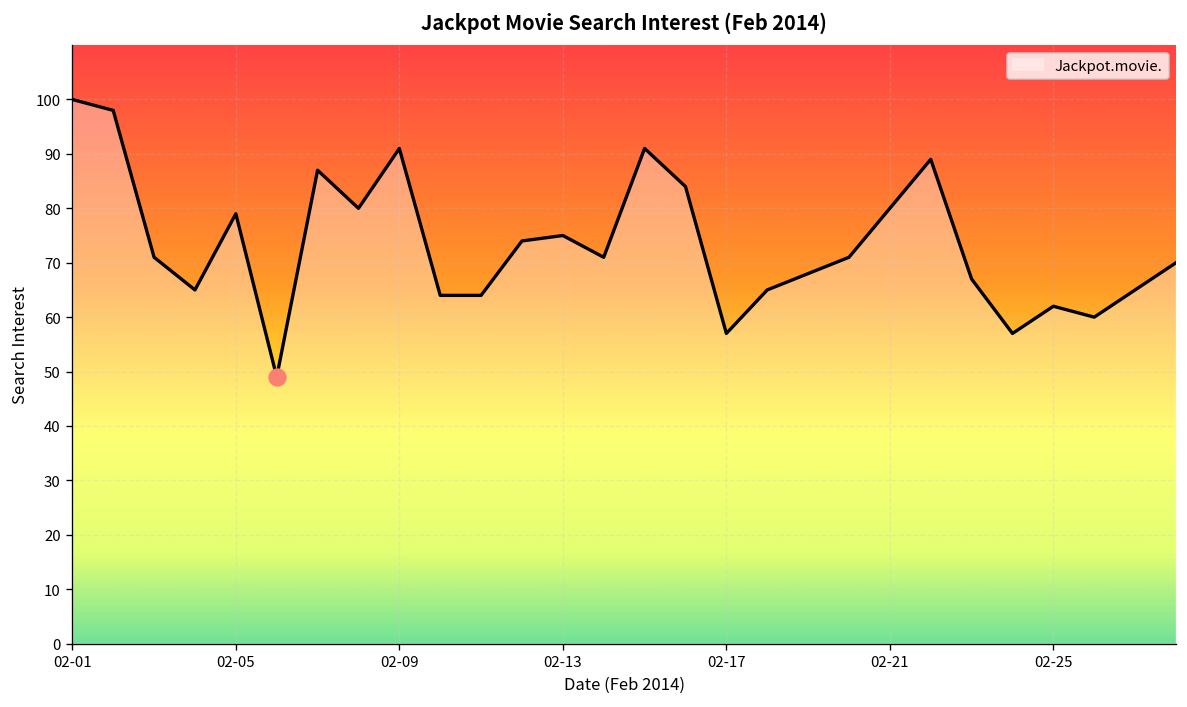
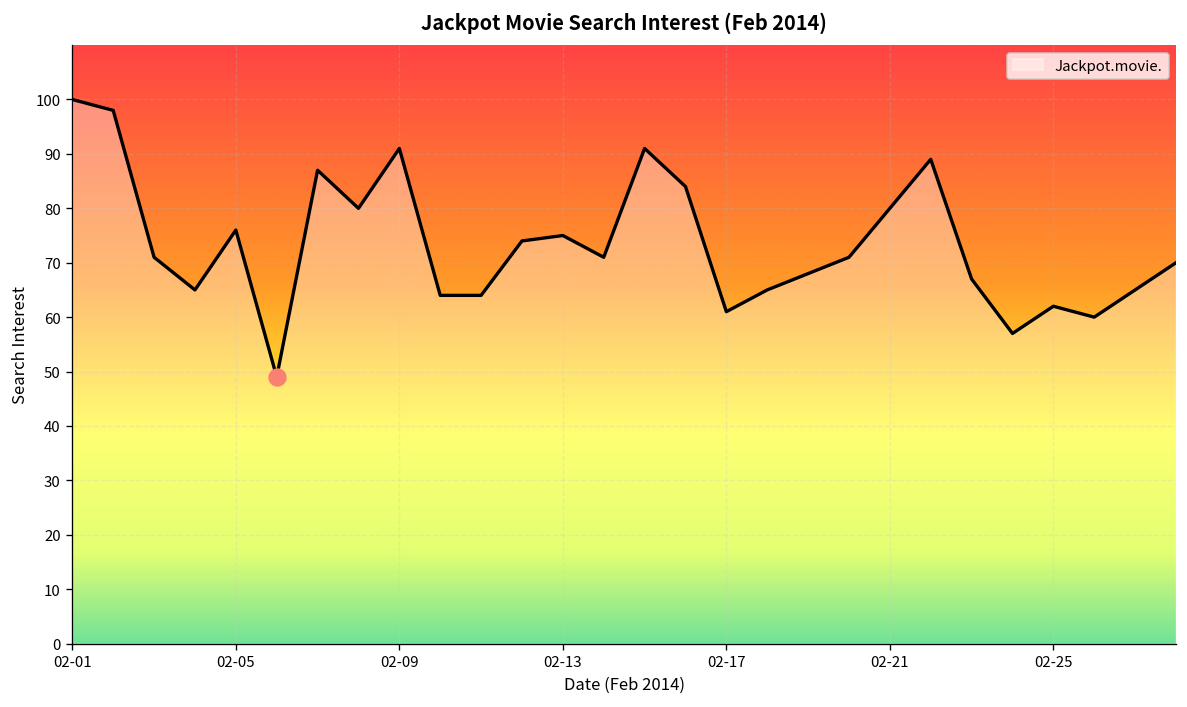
Jackpot.movie., 02-05: 79 -> 76
Jackpot.movie., 02-17: 57 -> 61
